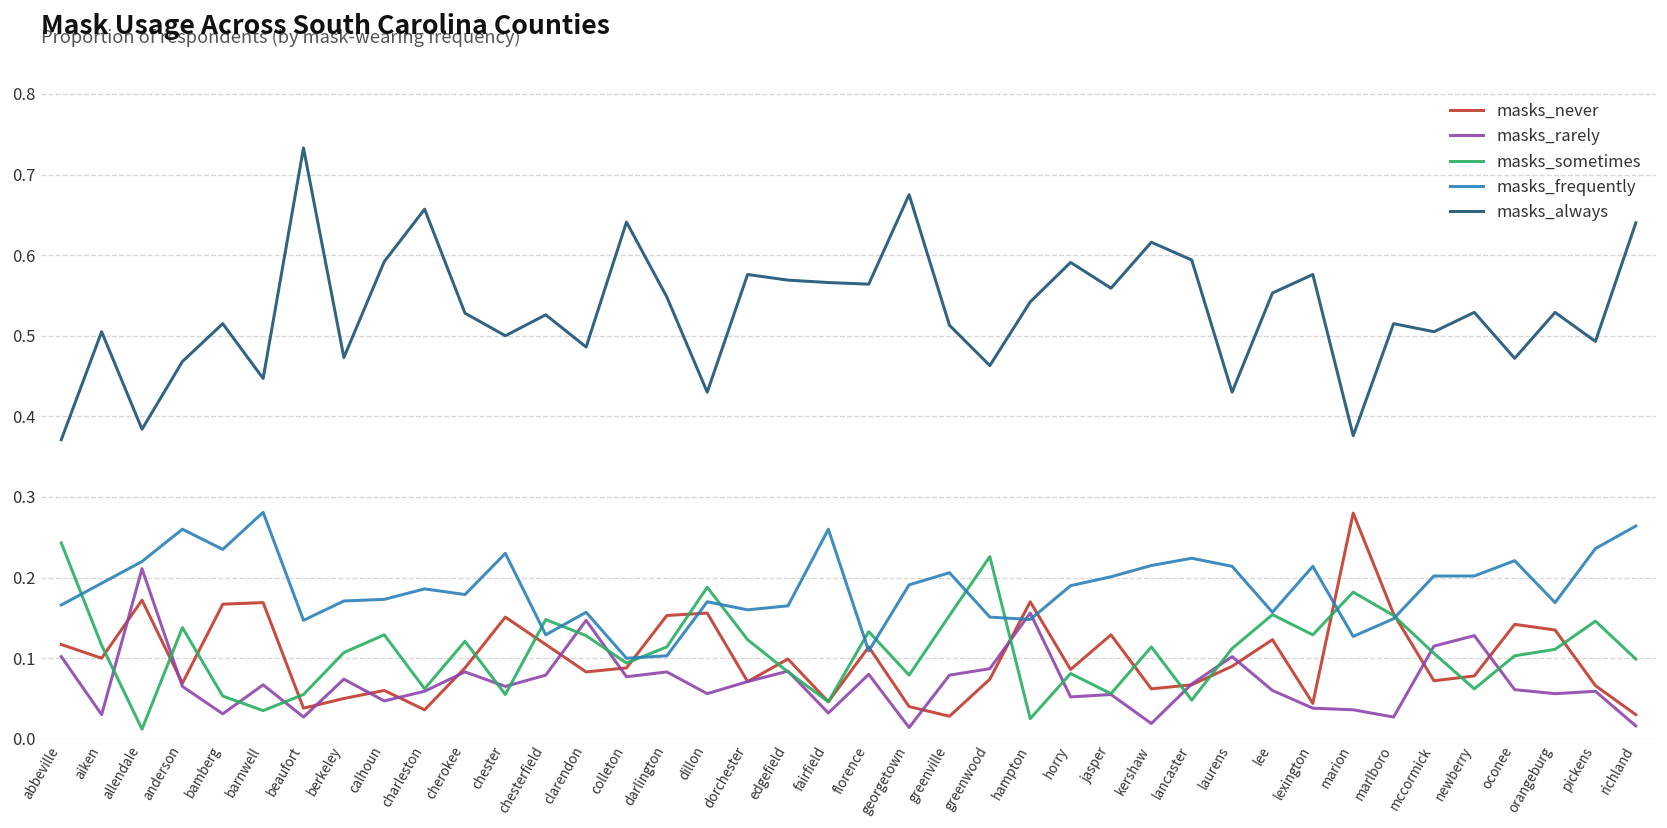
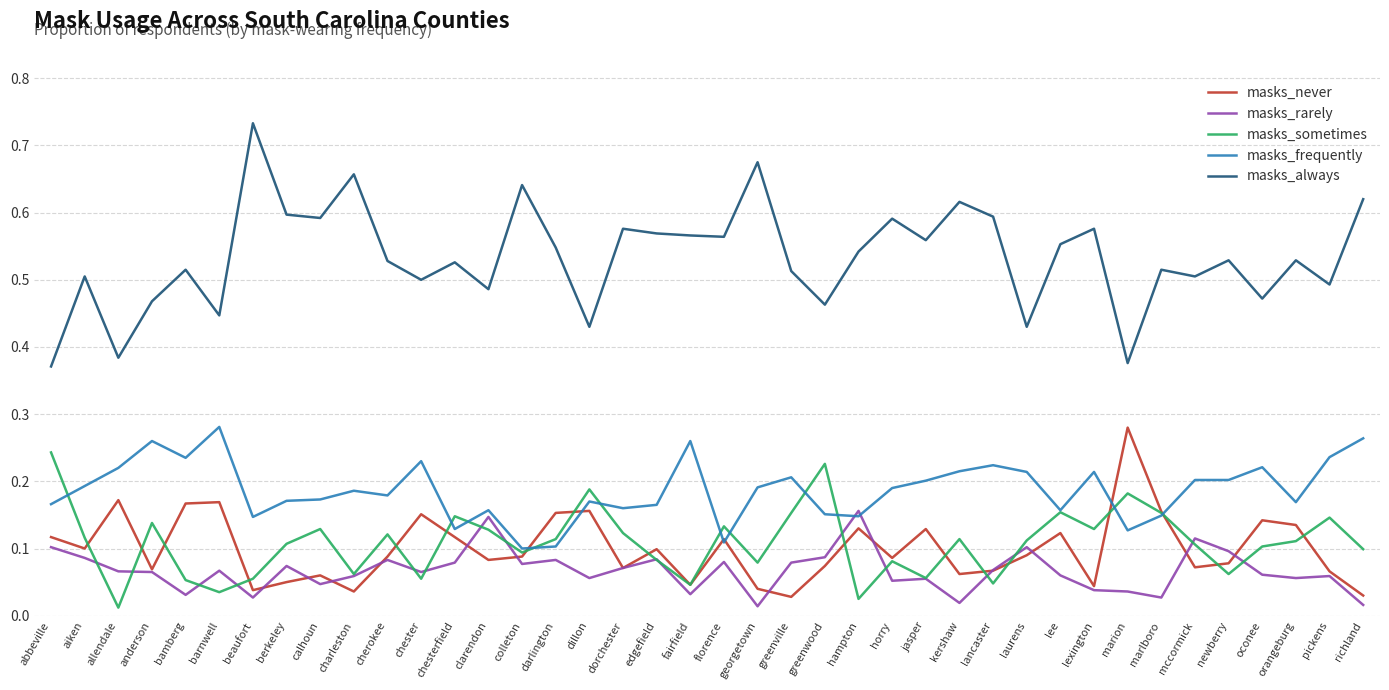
masks_rarely, aiken: 0.03 -> 0.09
masks_rarely, allendale: 0.21 -> 0.07
masks_always, berkeley: 0.47 -> 0.60
masks_never, hampton: 0.17 -> 0.13
masks_rarely, newberry: 0.13 -> 0.10
masks_always, richland: 0.64 -> 0.62
